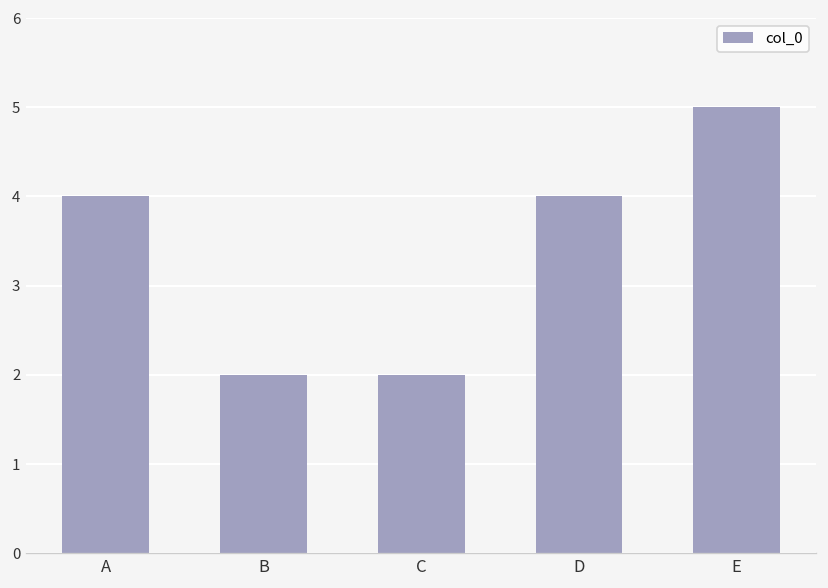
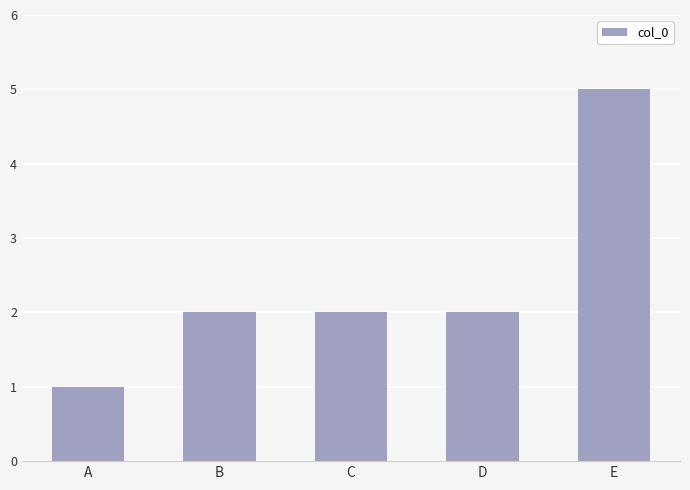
A: 4 -> 1
D: 4 -> 2
